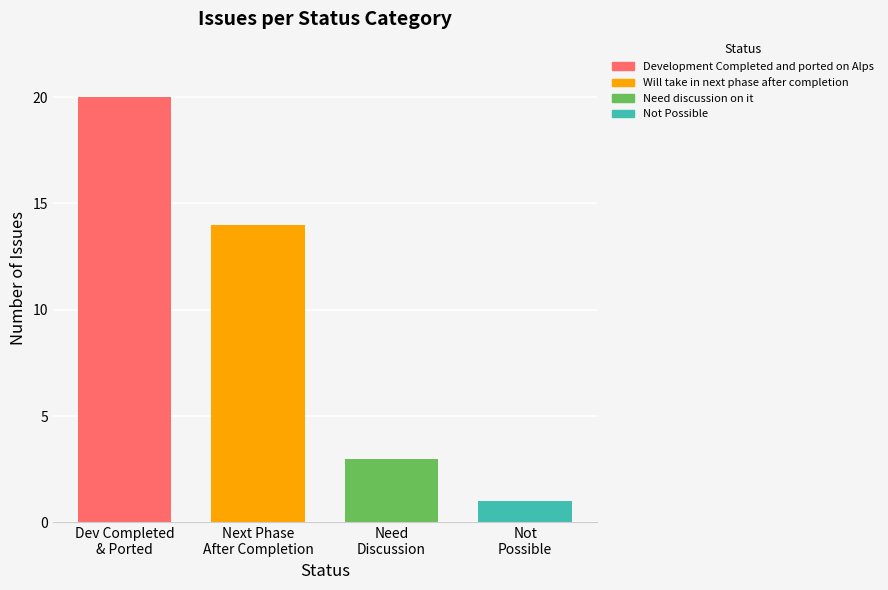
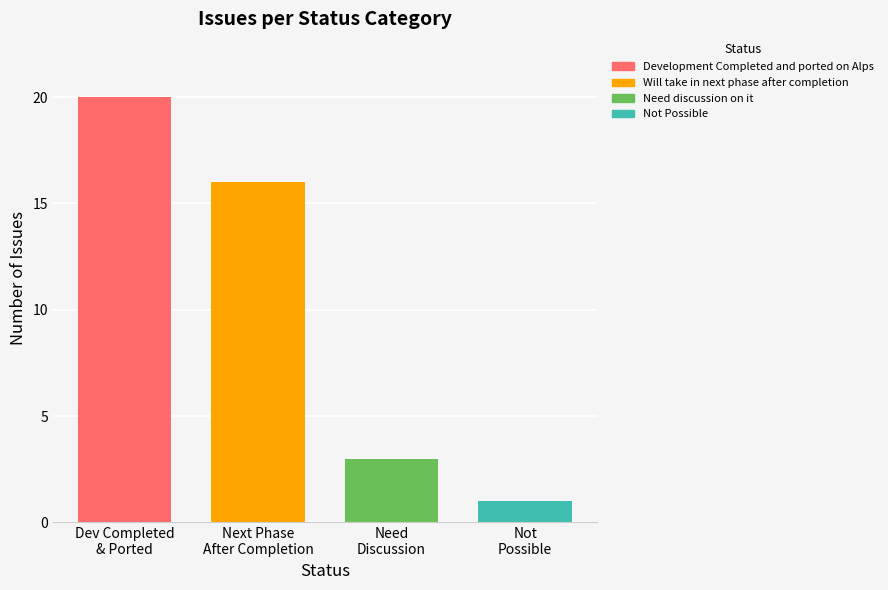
Next Phase After Completion: 14 -> 16
